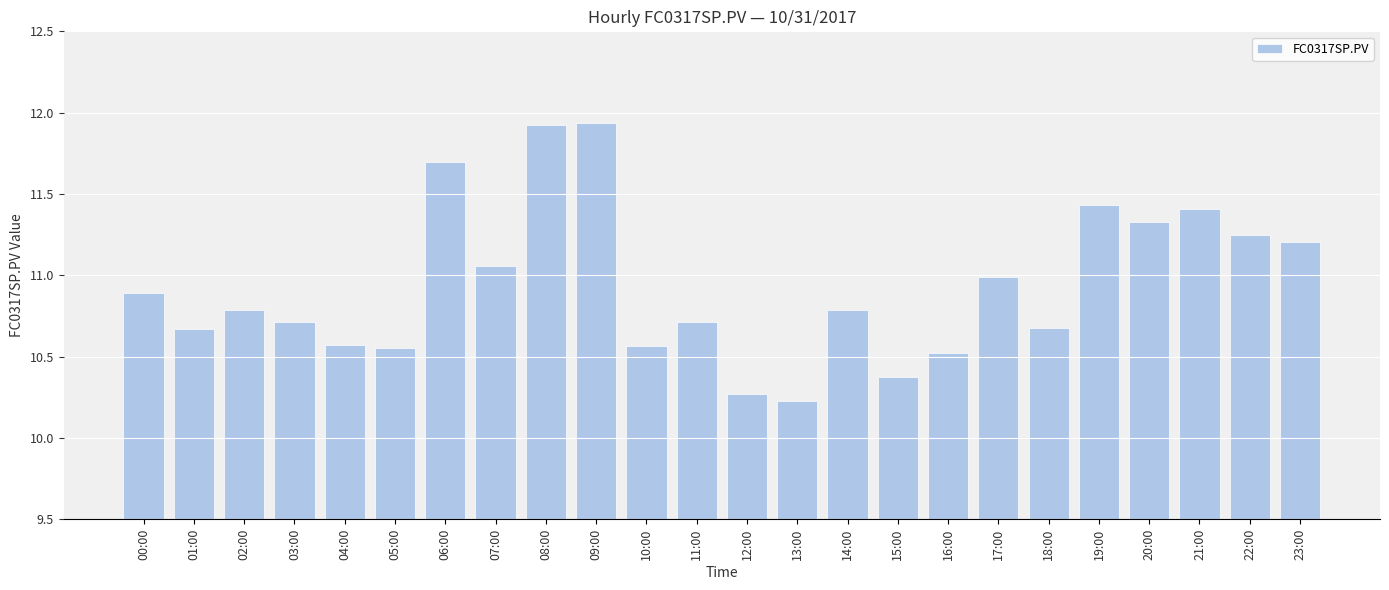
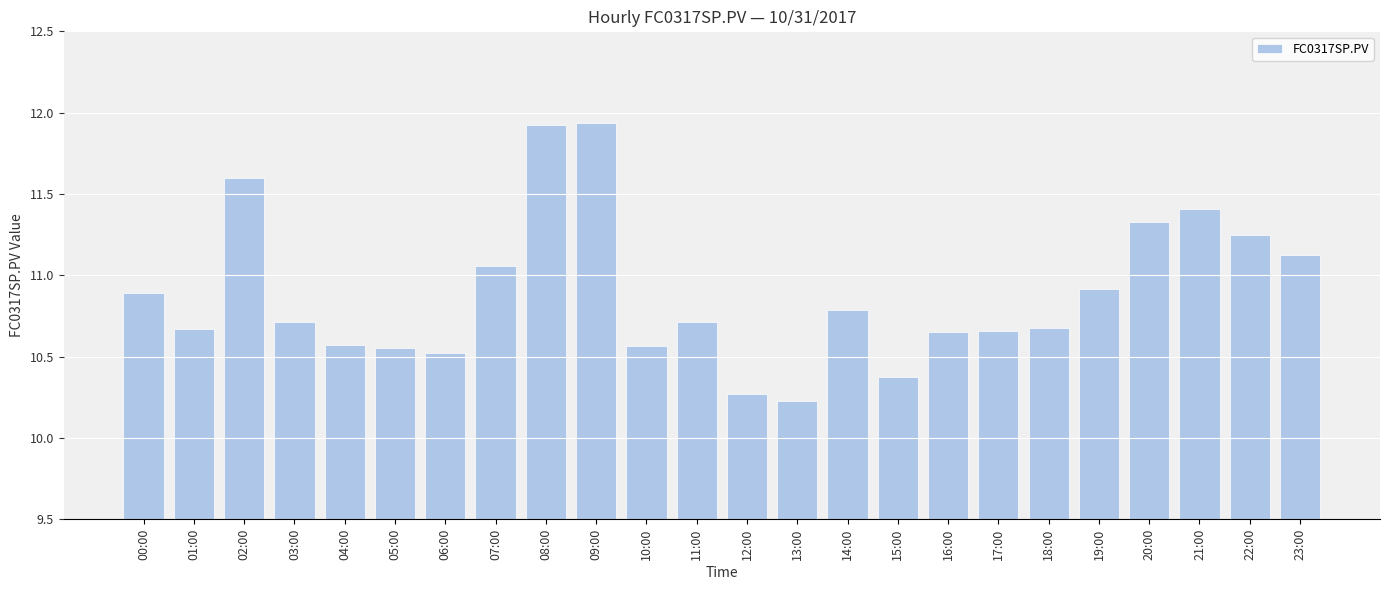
02:00: 10.79 -> 11.60
06:00: 11.70 -> 10.52
16:00: 10.52 -> 10.65
17:00: 10.99 -> 10.66
19:00: 11.43 -> 10.92
23:00: 11.20 -> 11.12
